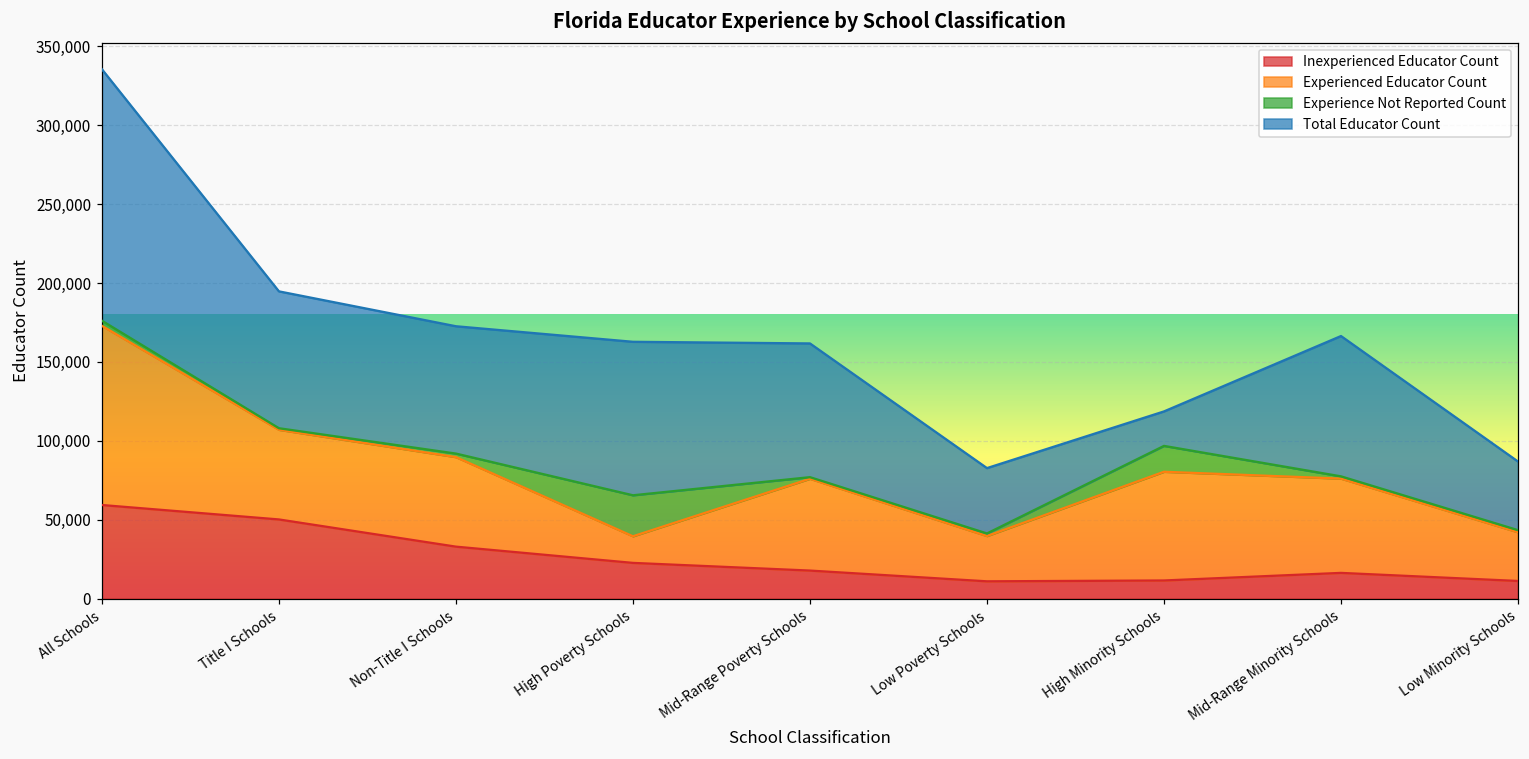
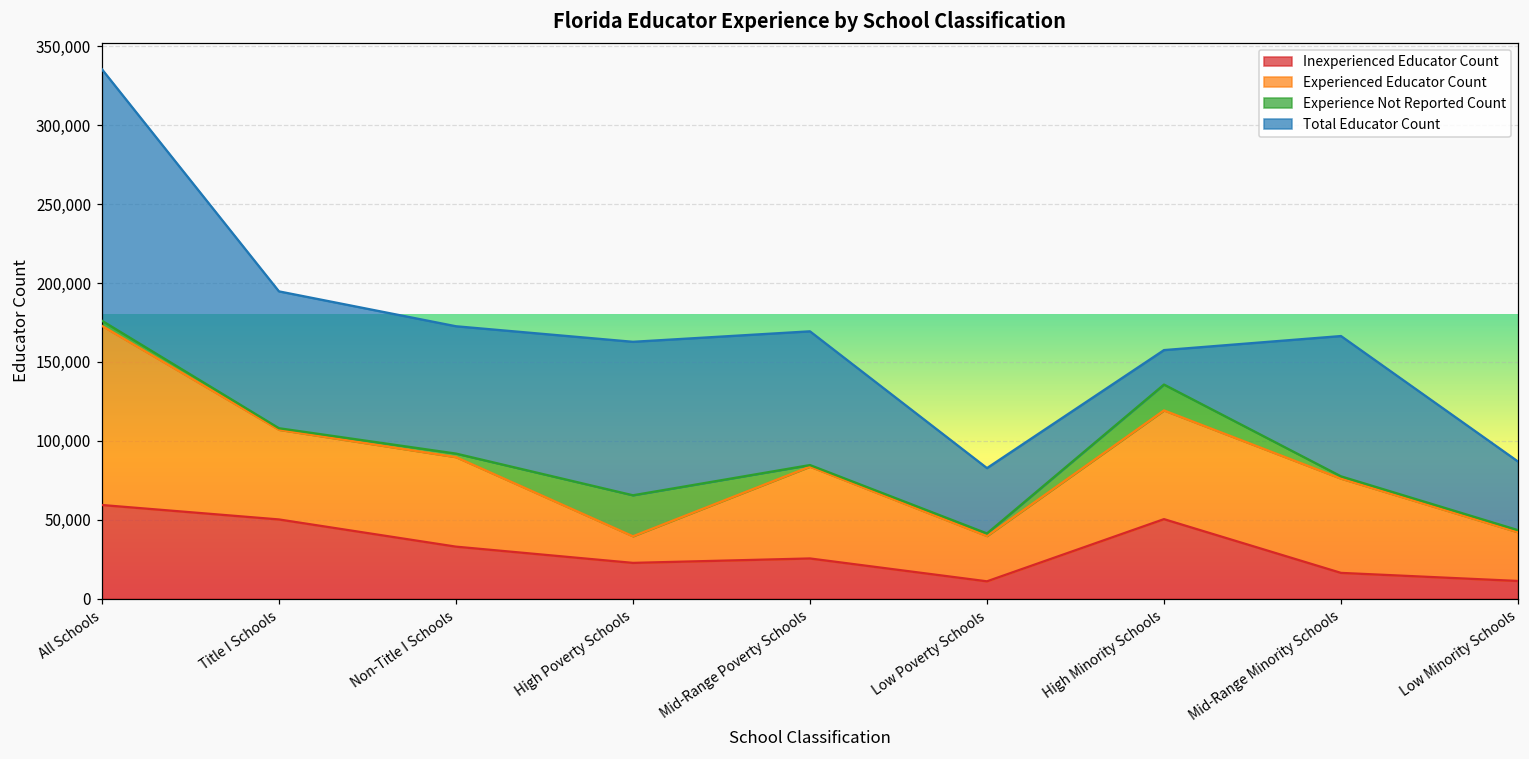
Inexperienced Educator Count, Mid-Range Poverty Schools: 18,000 -> 26,000
Inexperienced Educator Count, High Minority Schools: 12,000 -> 50,000
